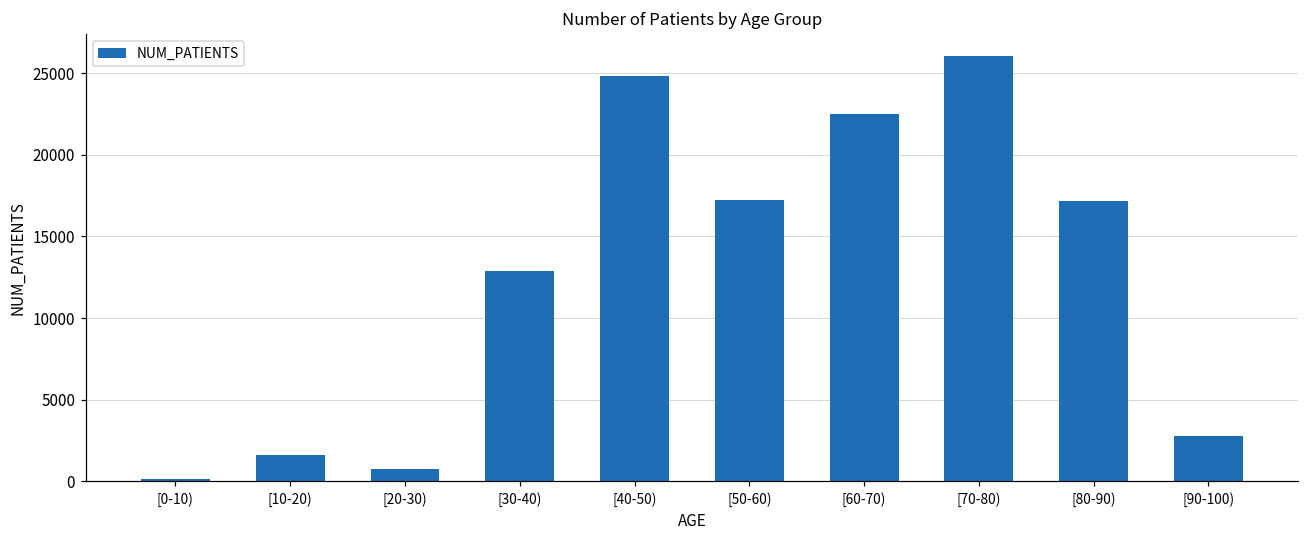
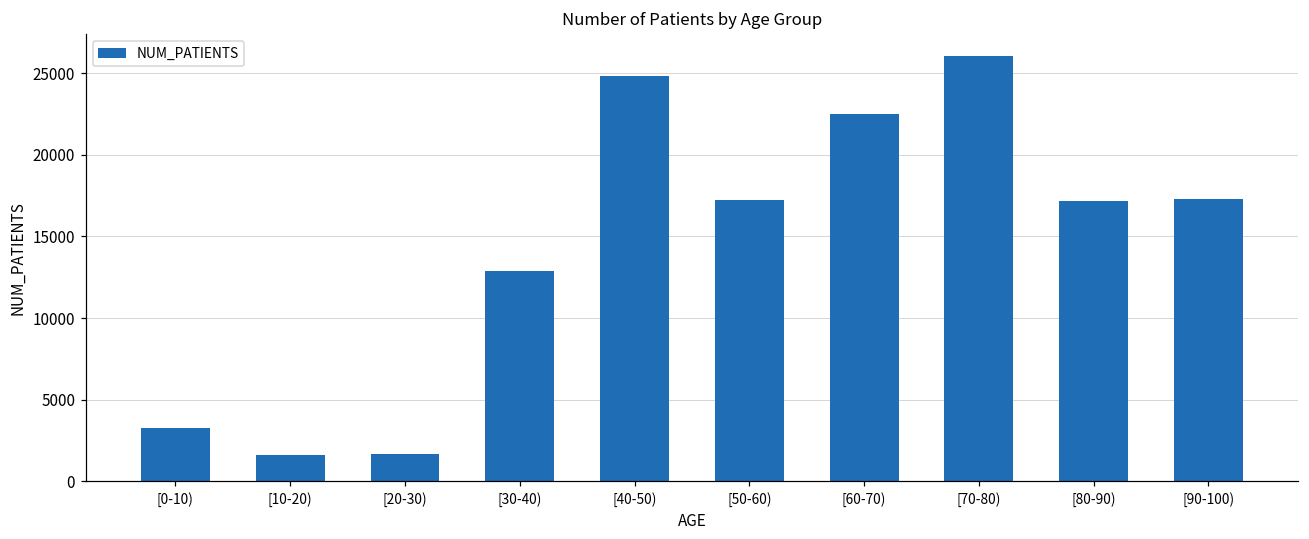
[0-10): 200 -> 3300
[20-30): 800 -> 1700
[90-100): 2800 -> 17300
